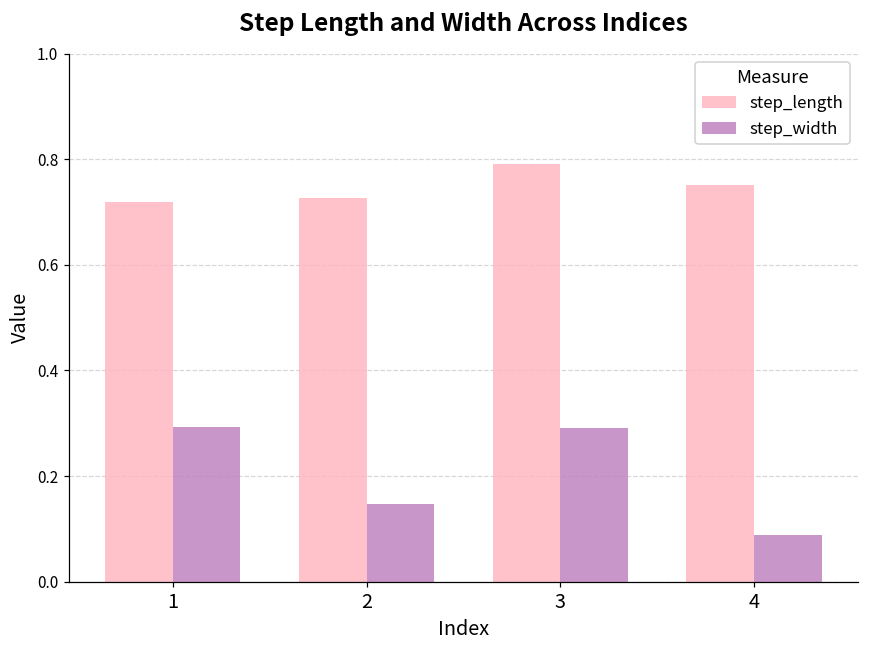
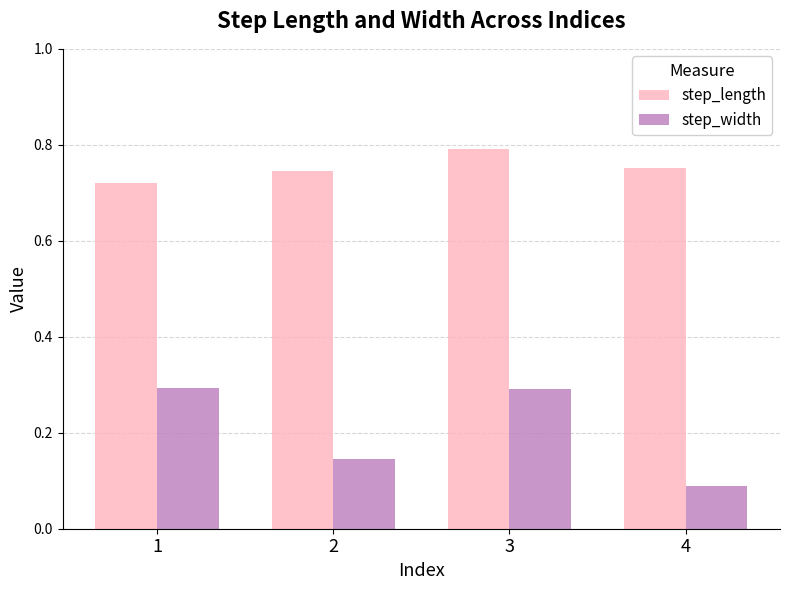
step_length, 2: 0.73 -> 0.75
